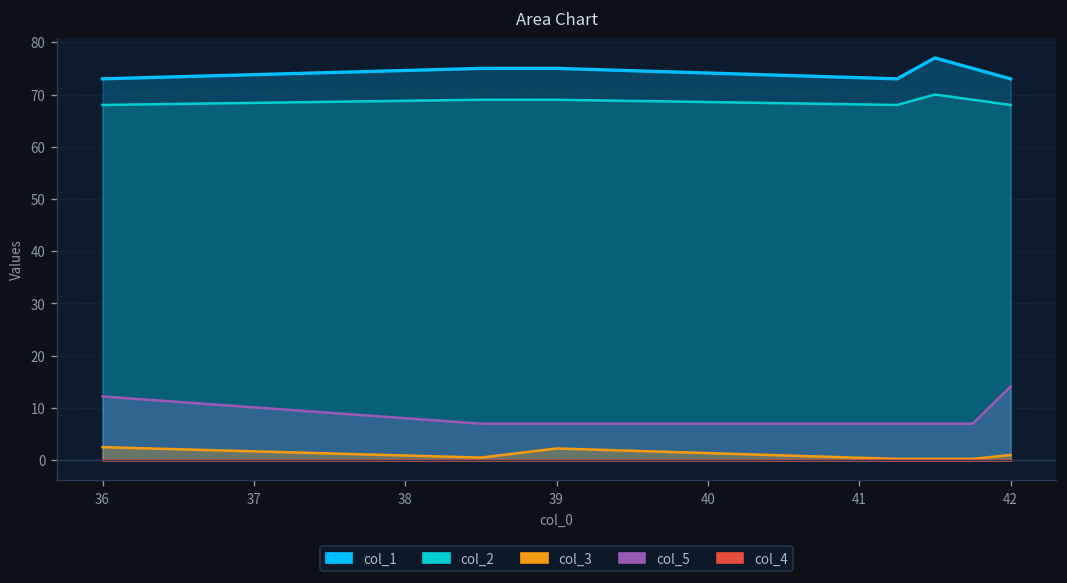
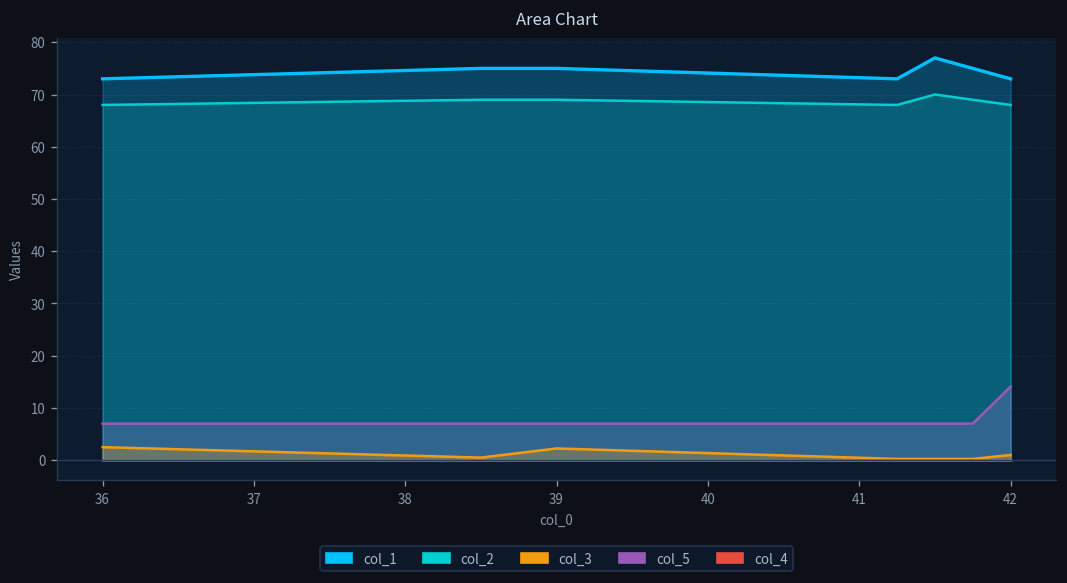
col_5, 36: 12 -> 7
